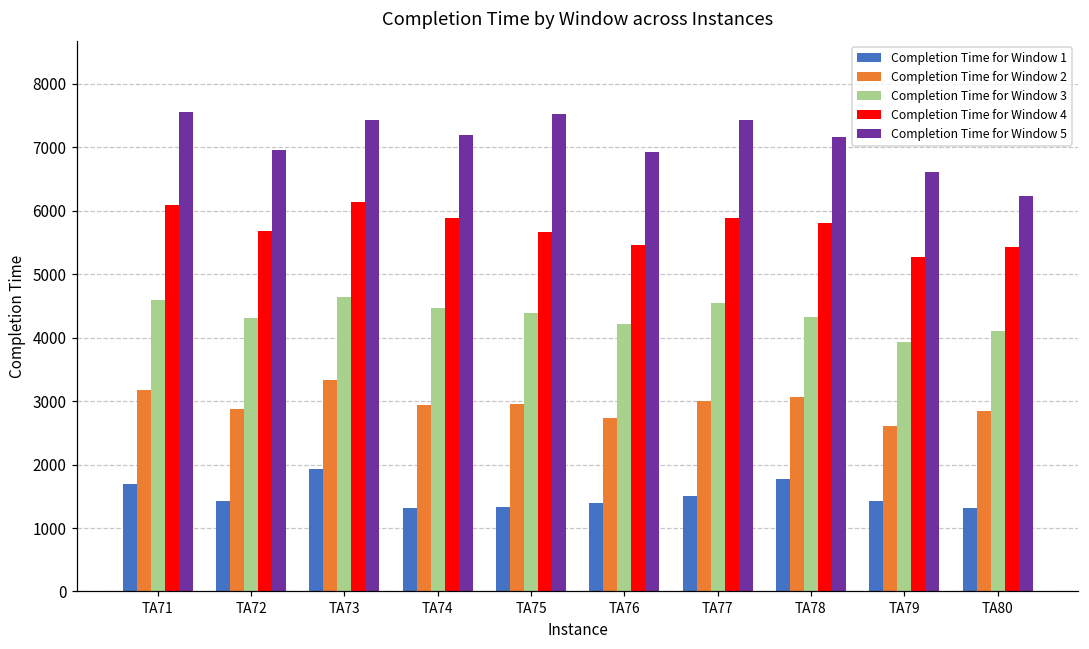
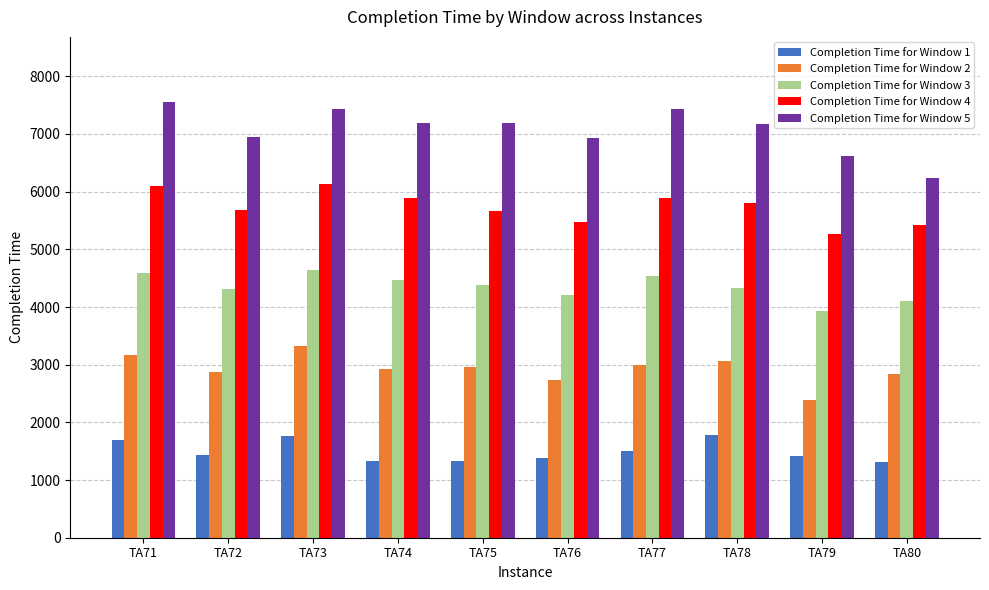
Completion Time for Window 1, TA73: 1900 -> 1800
Completion Time for Window 5, TA75: 7500 -> 7200
Completion Time for Window 2, TA79: 2600 -> 2400
